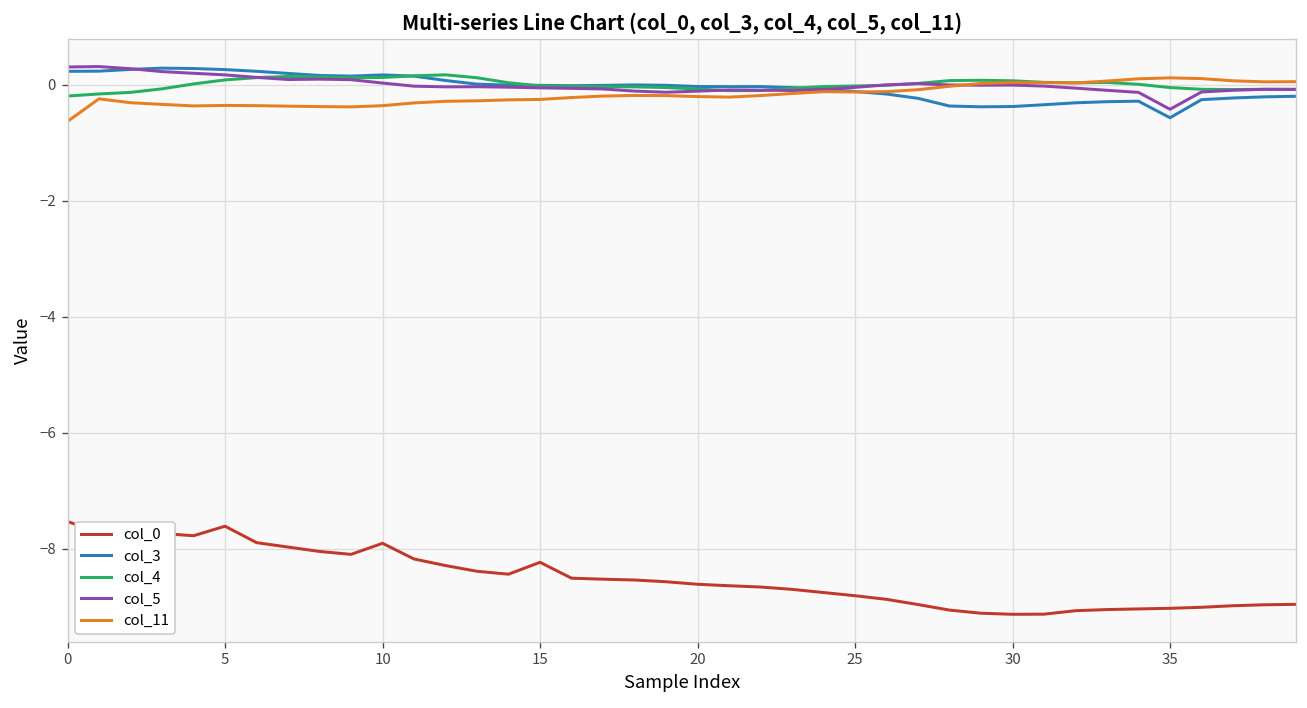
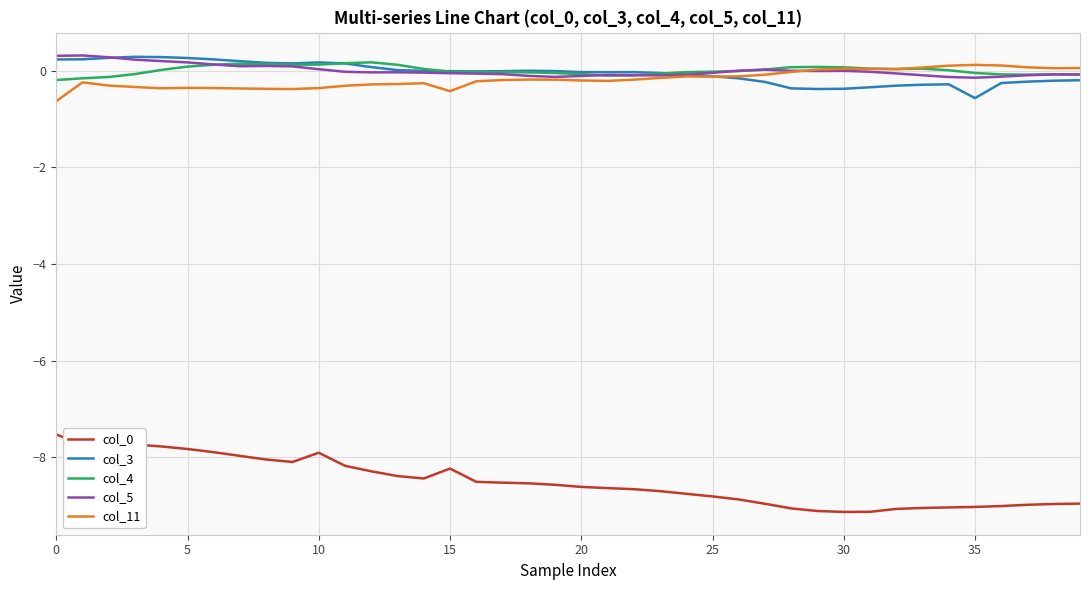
col_0, 5: -7.6 -> -7.8
col_11, 15: -0.3 -> -0.4
col_5, 35: -0.4 -> -0.1
